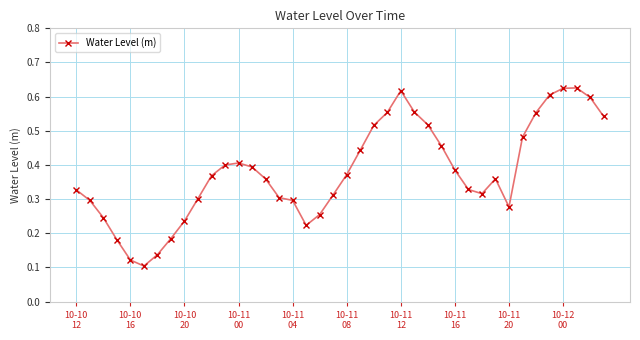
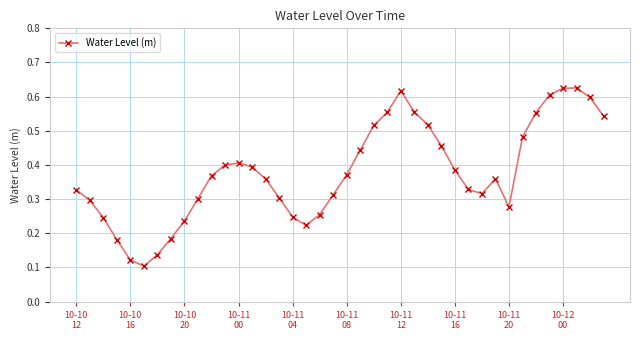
10-11 04: 0.30 -> 0.25
